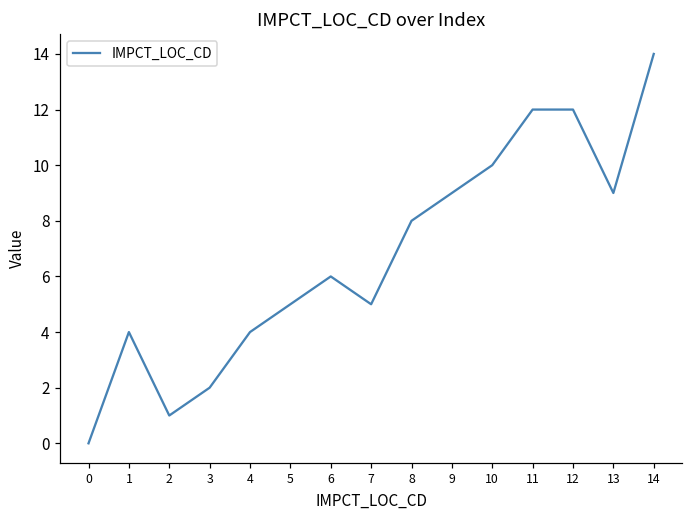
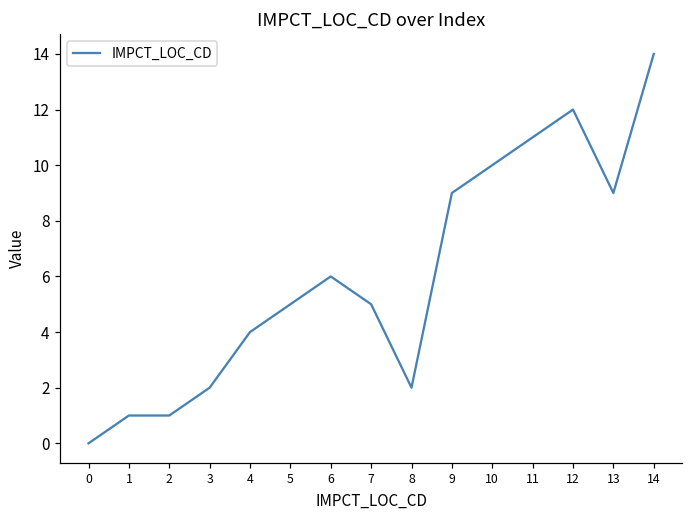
1: 4 -> 1
8: 8 -> 2
11: 12 -> 11
